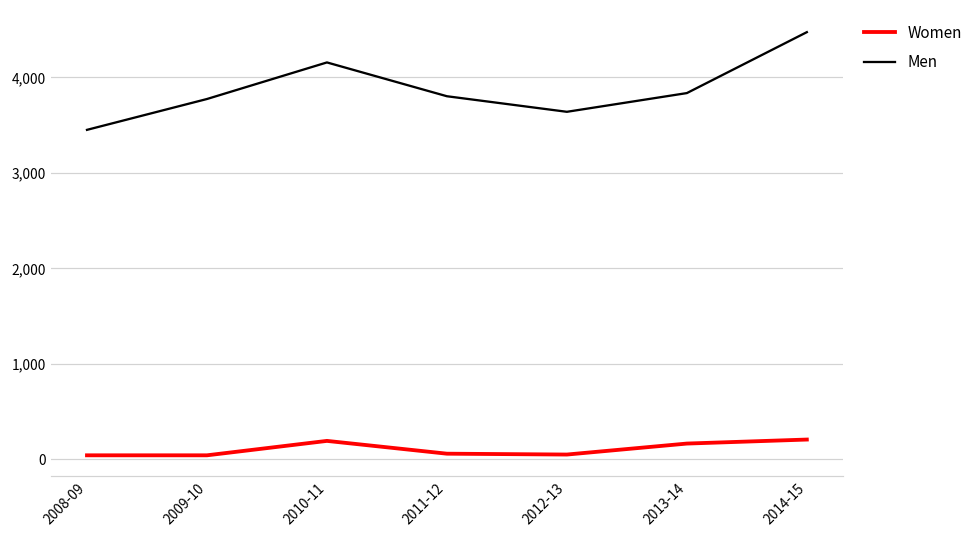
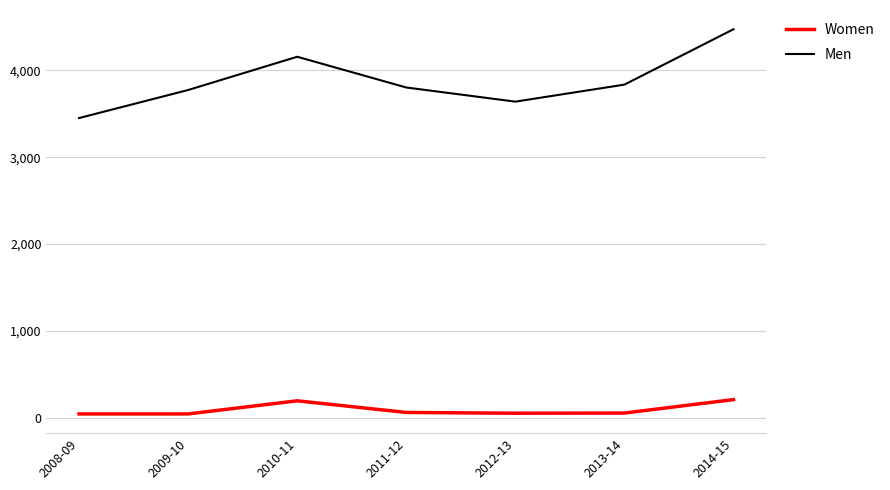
Women, 2013-14: 200 -> 100
